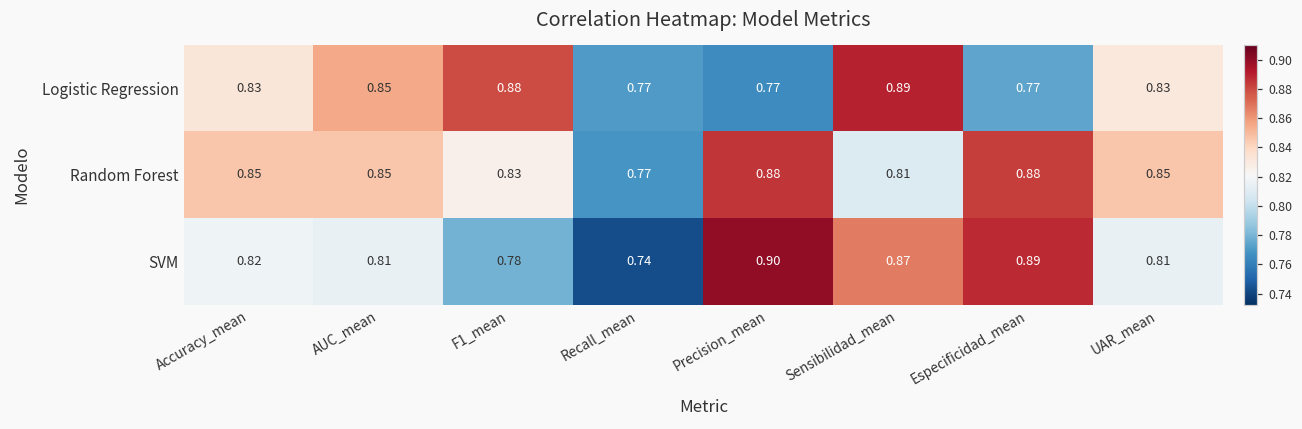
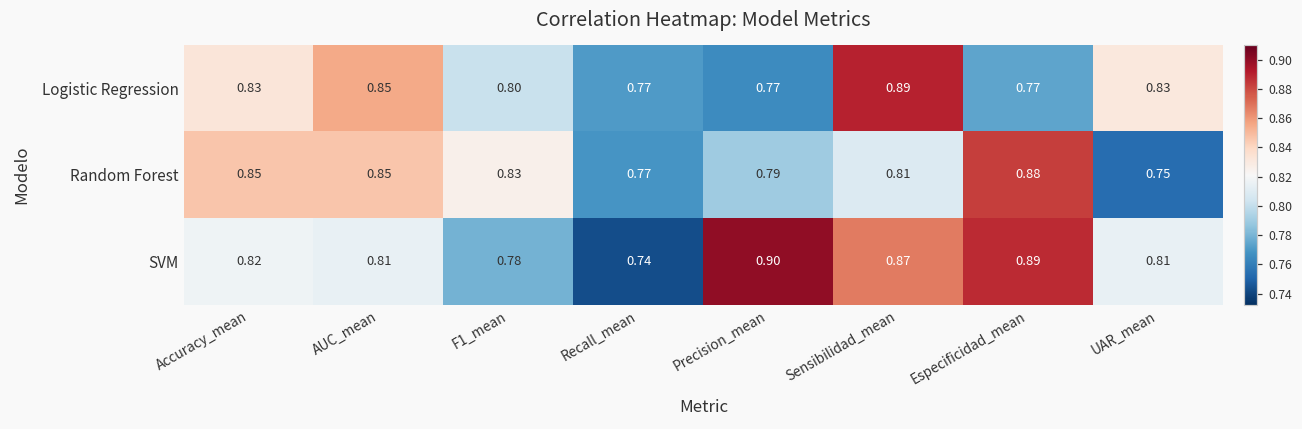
Logistic Regression, F1_mean: 0.88 -> 0.80
Random Forest, Precision_mean: 0.88 -> 0.79
Random Forest, UAR_mean: 0.85 -> 0.75
